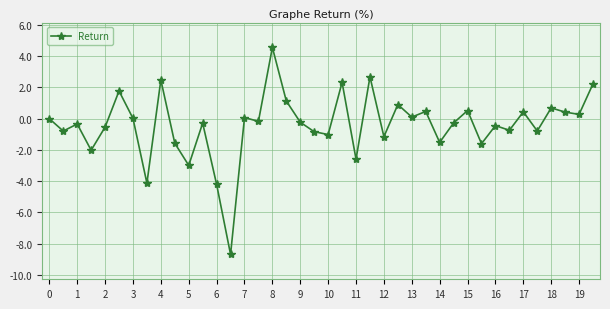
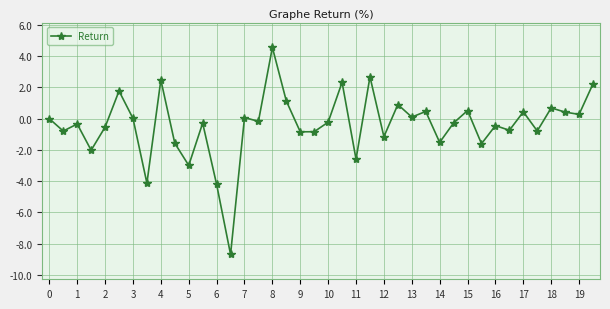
9: -0.2 -> -0.8
10: -1.0 -> -0.2
